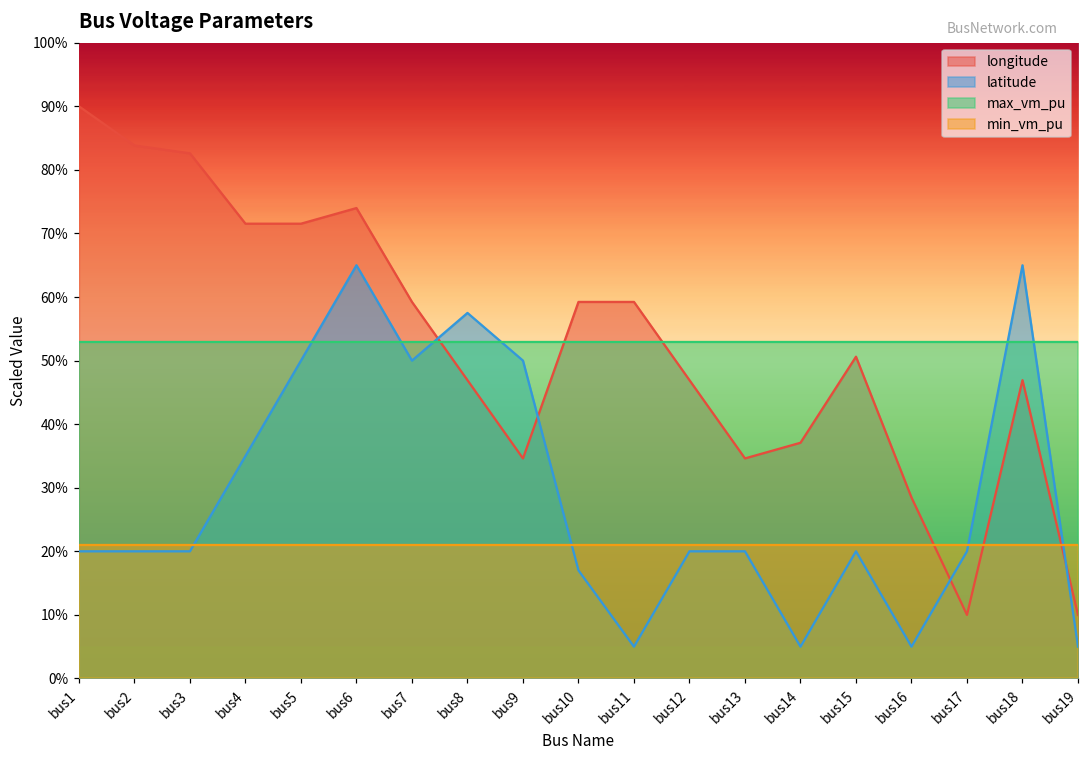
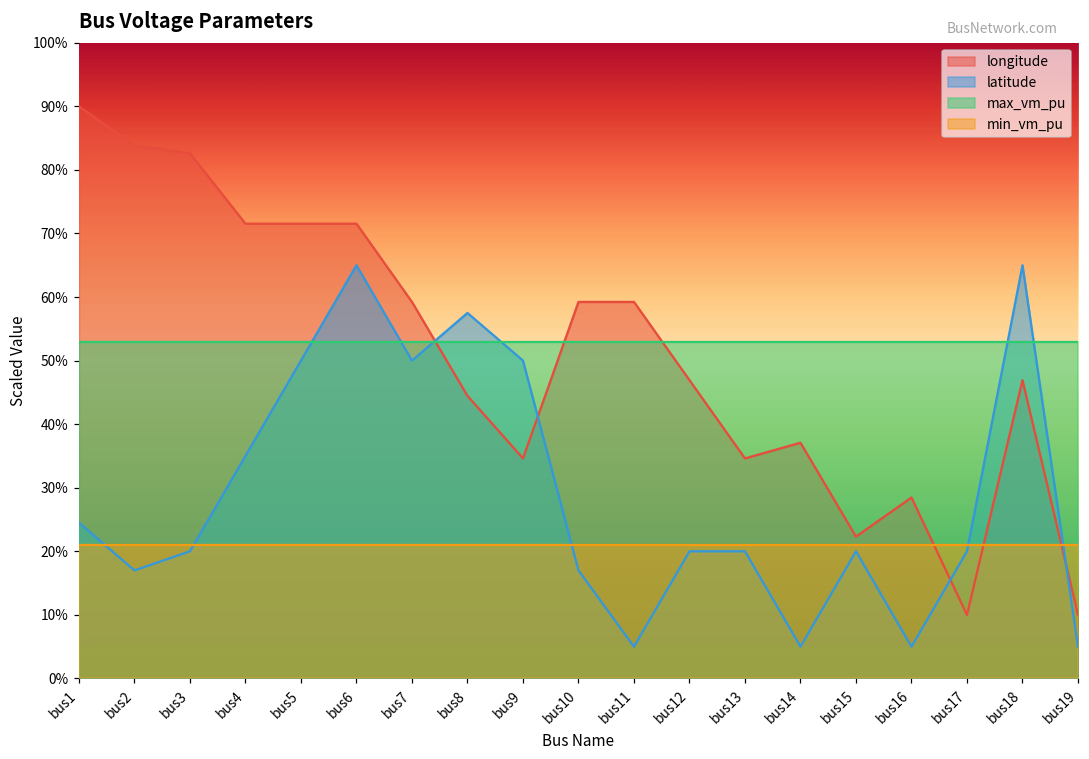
latitude, bus1: 20% -> 25%
latitude, bus2: 20% -> 17%
longitude, bus6: 74% -> 72%
longitude, bus8: 47% -> 44%
longitude, bus15: 51% -> 22%
